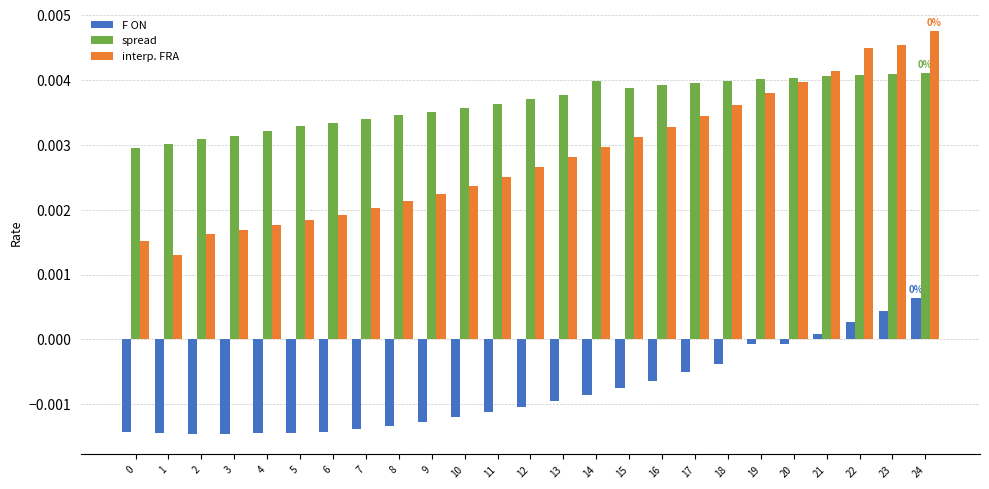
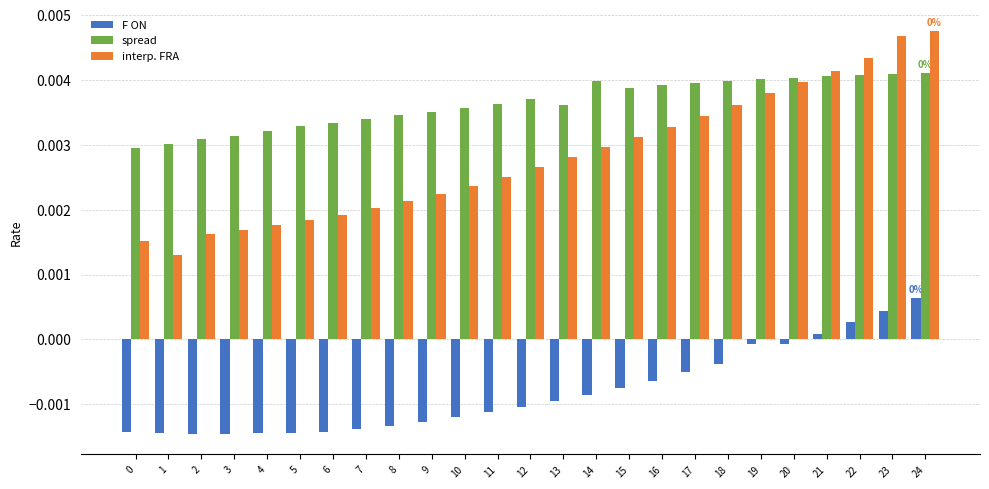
spread, 13: 0.0038 -> 0.0036
interp. FRA, 22: 0.0045 -> 0.0043
interp. FRA, 23: 0.0045 -> 0.0047
